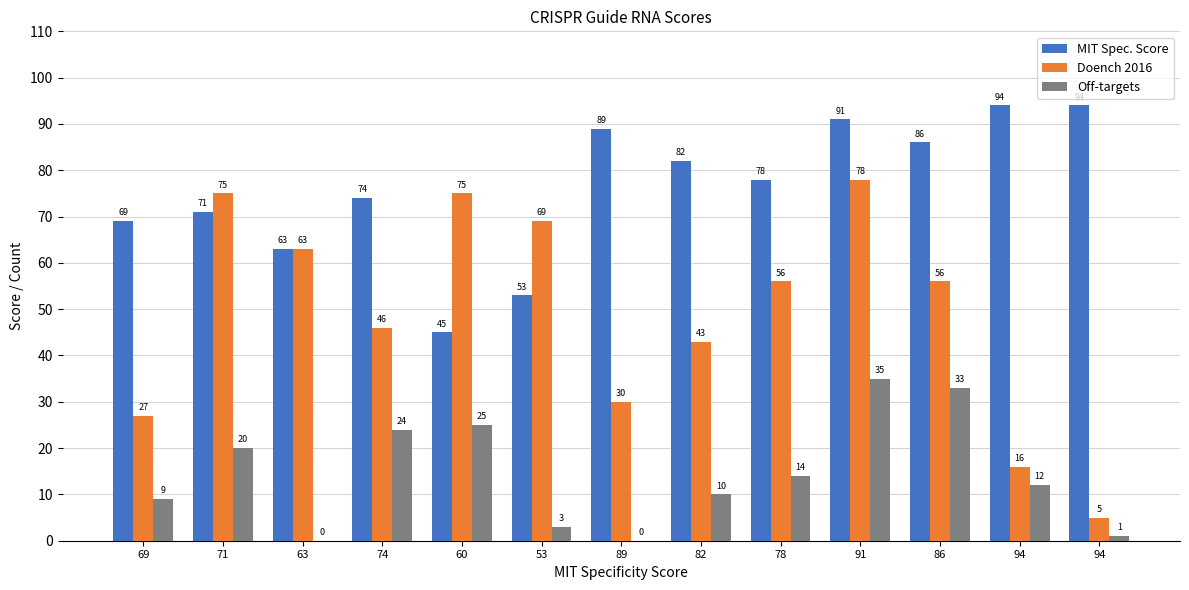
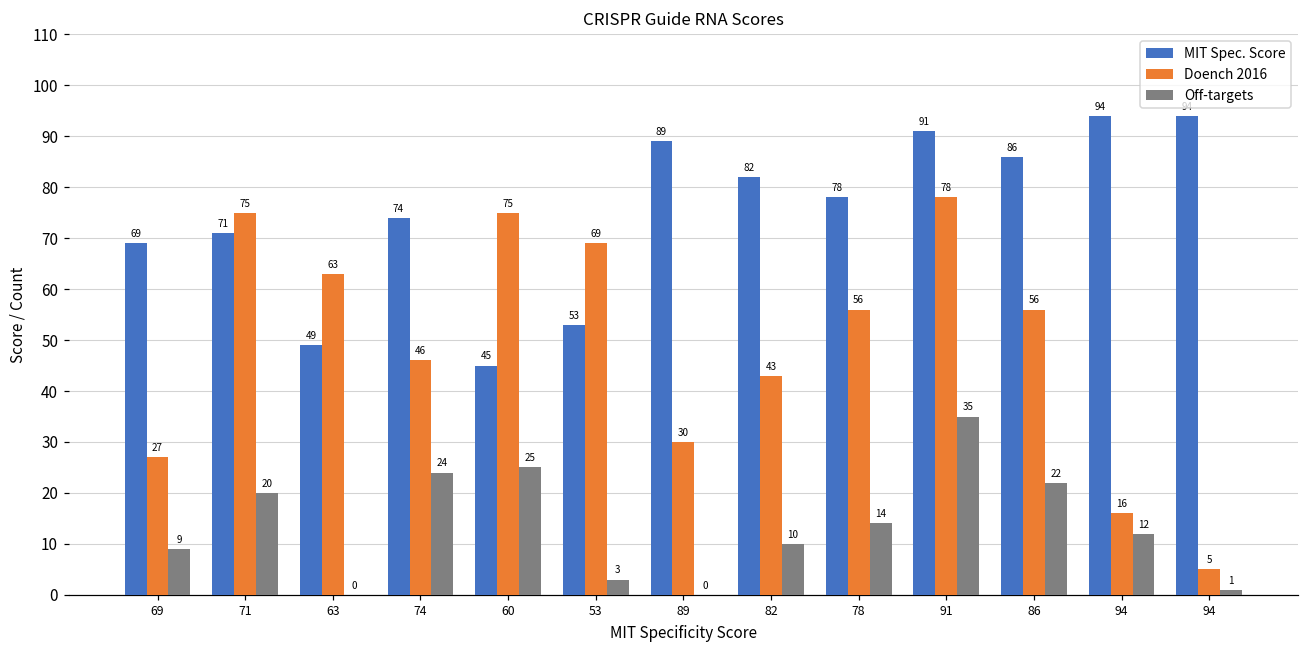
MIT Spec. Score, 63: 63 -> 49
Off-targets, 86: 33 -> 22
